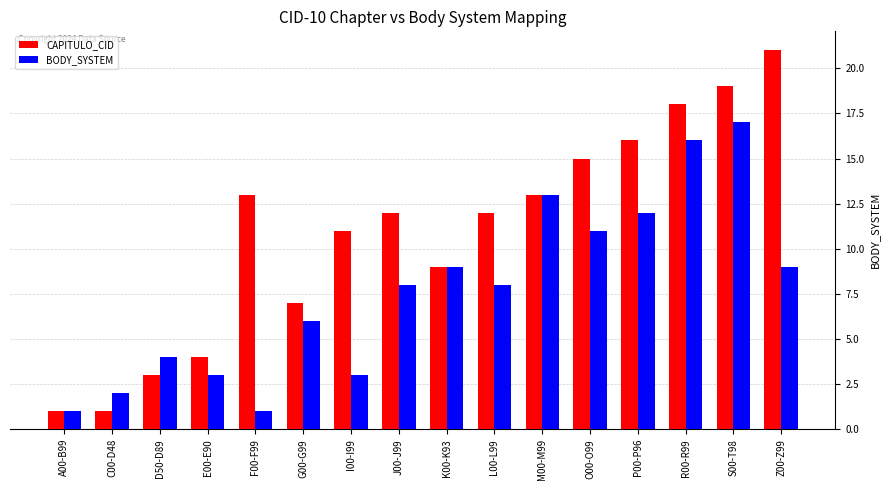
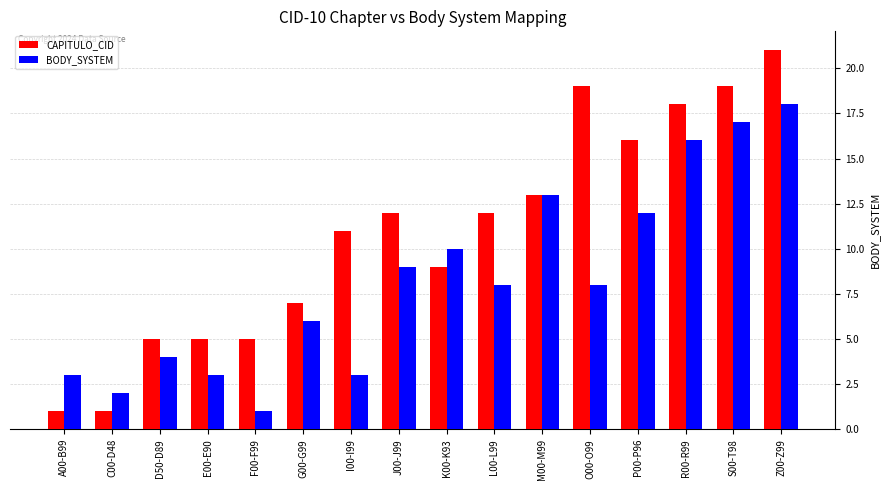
BODY_SYSTEM, A00-B99: 1 -> 3
CAPITULO_CID, D50-D89: 3 -> 5
CAPITULO_CID, E00-E90: 4 -> 5
CAPITULO_CID, F00-F99: 13 -> 5
BODY_SYSTEM, J00-J99: 8 -> 9
BODY_SYSTEM, K00-K93: 9 -> 10
CAPITULO_CID, O00-O99: 15 -> 19
BODY_SYSTEM, O00-O99: 11 -> 8
BODY_SYSTEM, Z00-Z99: 9 -> 18
